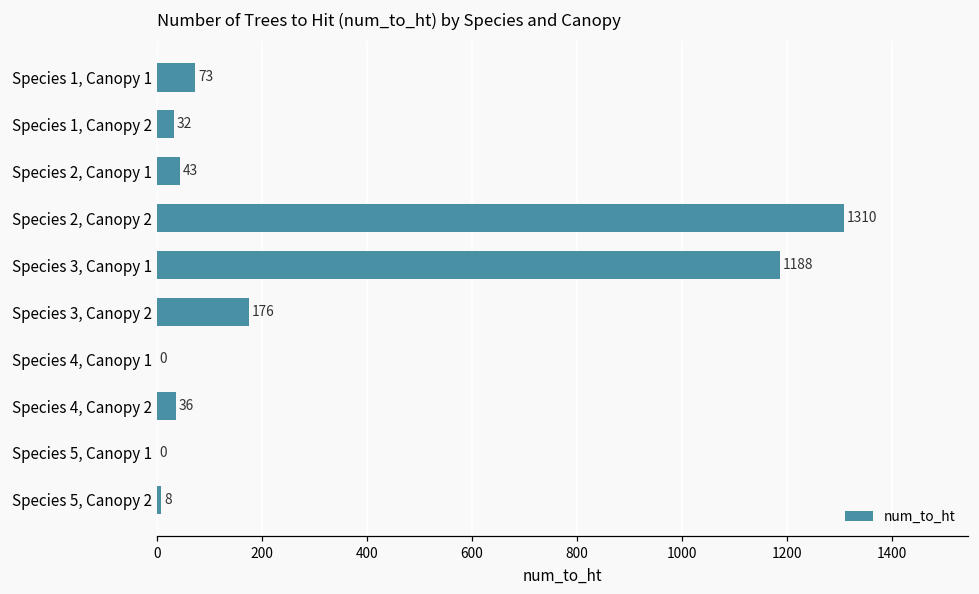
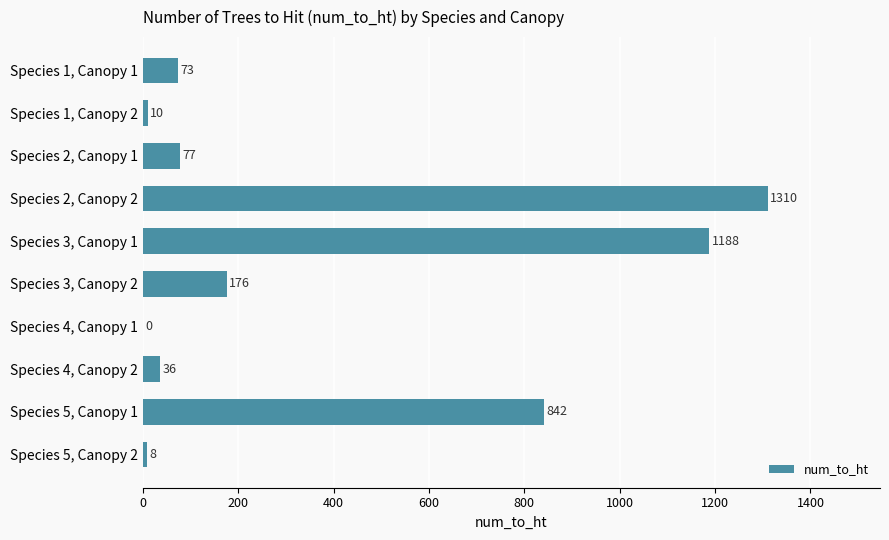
Species 1, Canopy 2: 32 -> 10
Species 2, Canopy 1: 43 -> 77
Species 5, Canopy 1: 0 -> 842
